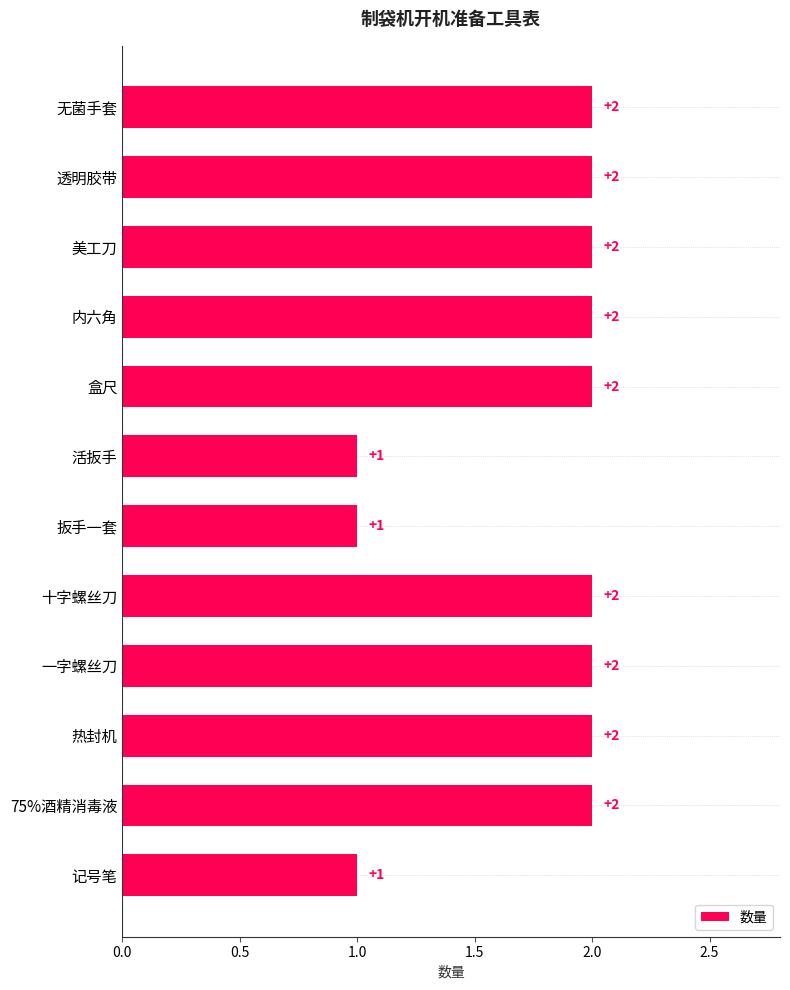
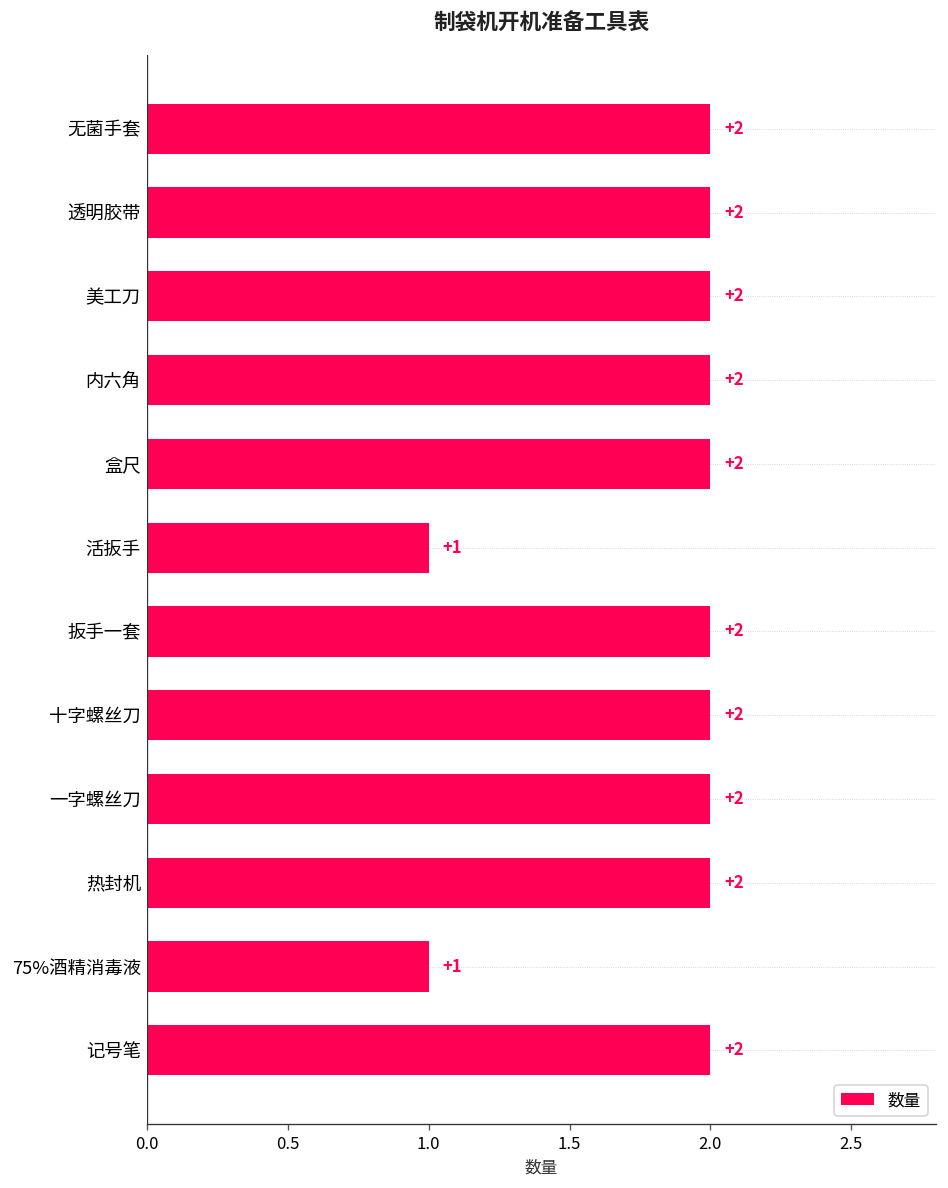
扳手一套: +1 -> +2
75%酒精消毒液: +2 -> +1
记号笔: +1 -> +2
